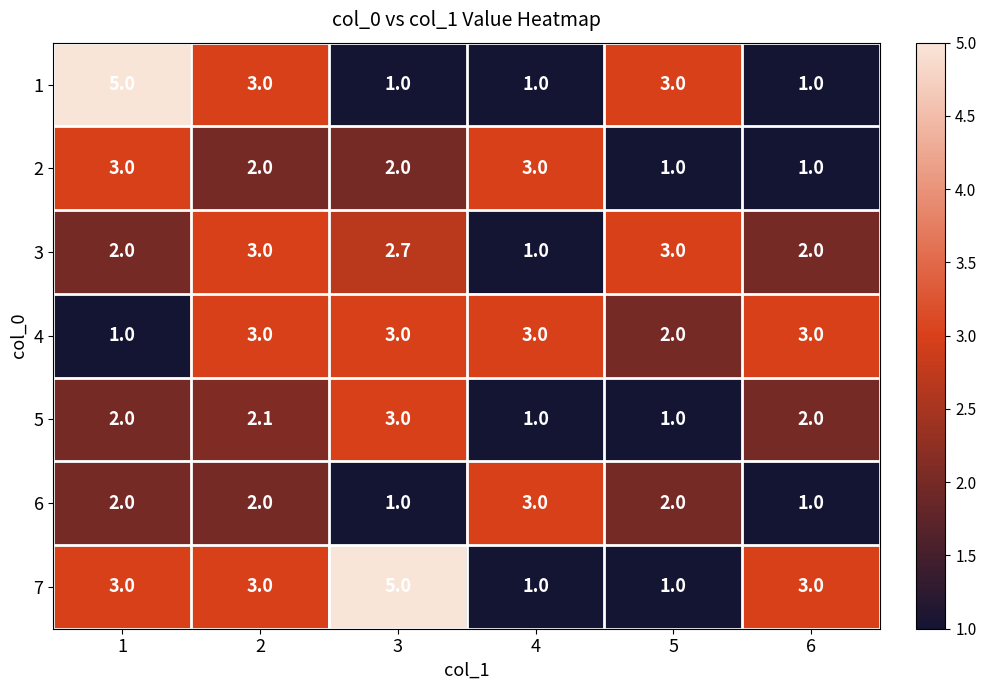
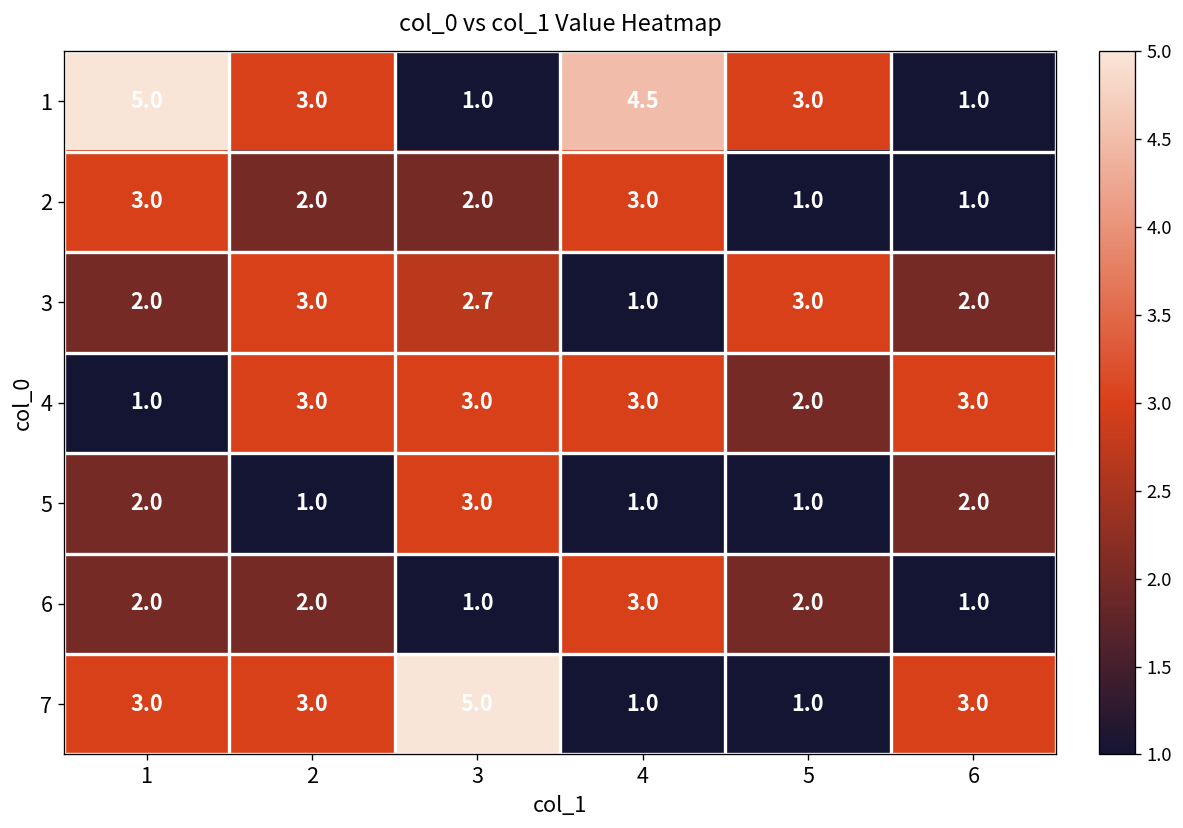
1, 4: 1.0 -> 4.5
5, 2: 2.1 -> 1.0
